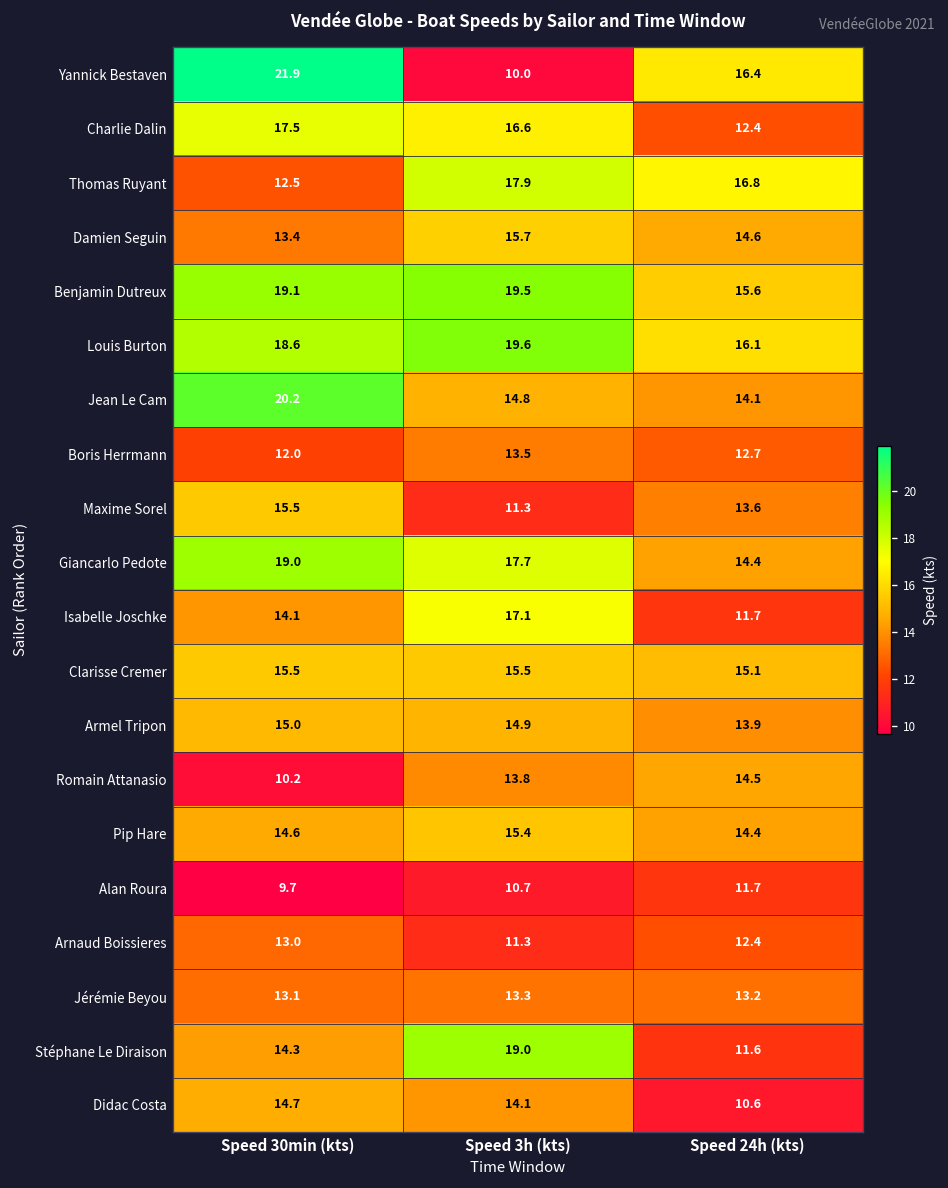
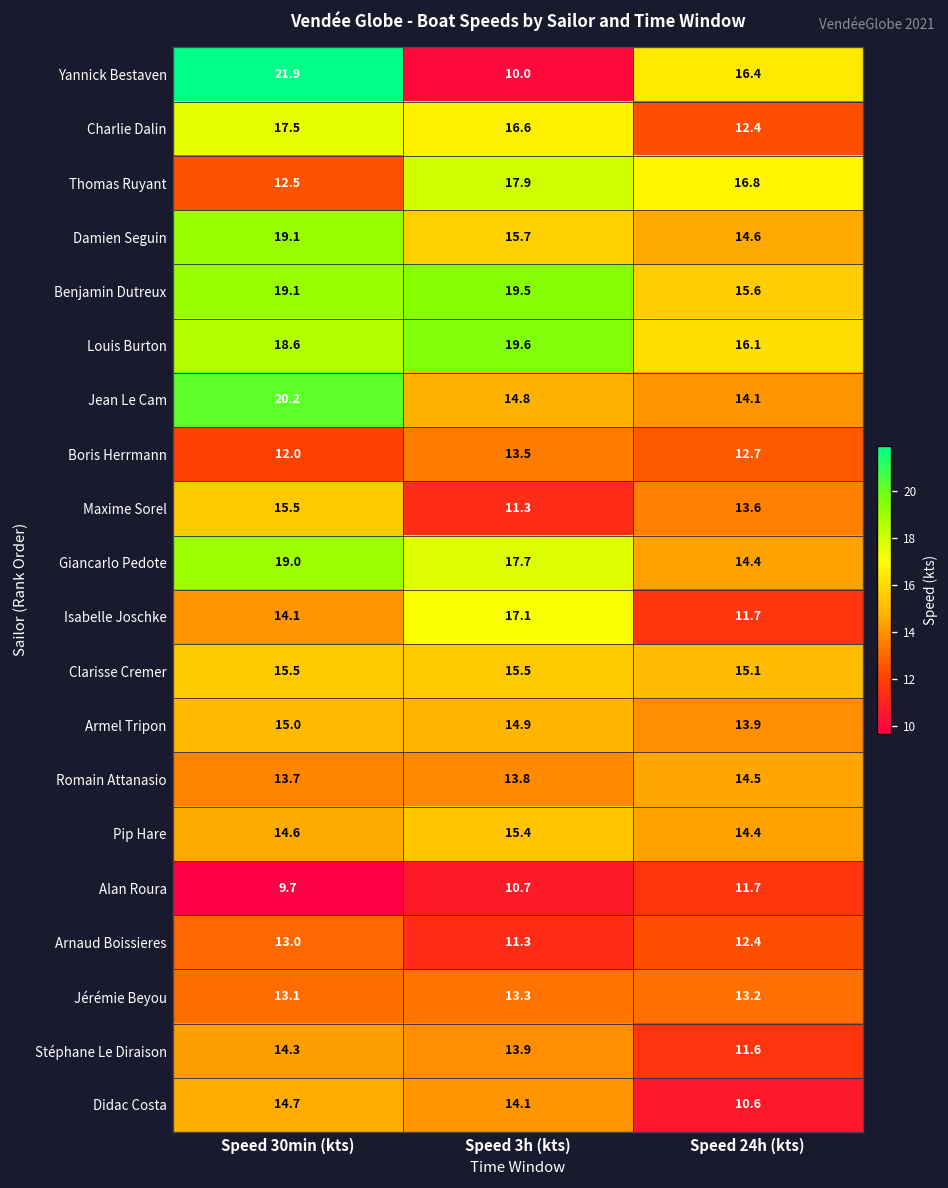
Damien Seguin, Speed 30min (kts): 13.4 -> 19.1
Romain Attanasio, Speed 30min (kts): 10.2 -> 13.7
Stéphane Le Diraison, Speed 3h (kts): 19.0 -> 13.9
